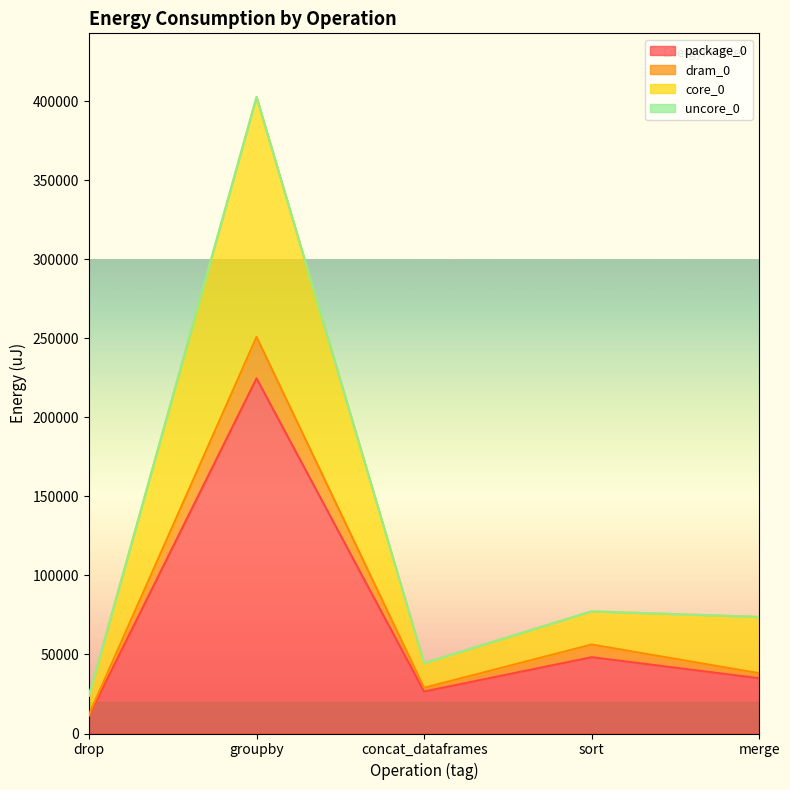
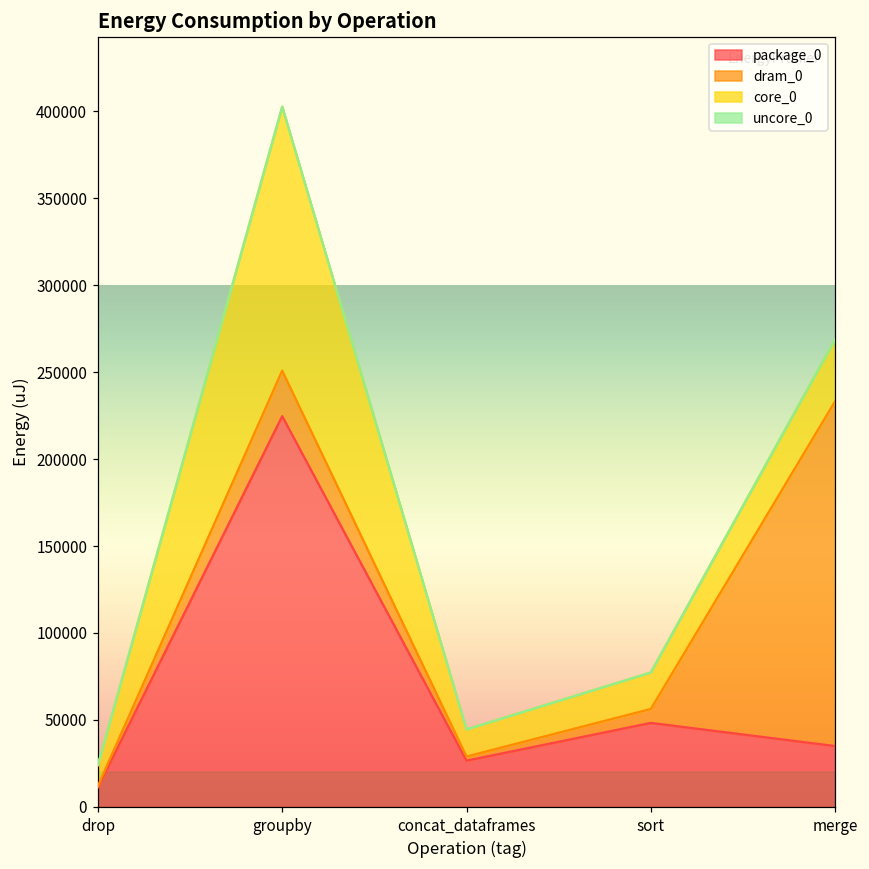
dram_0, merge: 3000 -> 198000
